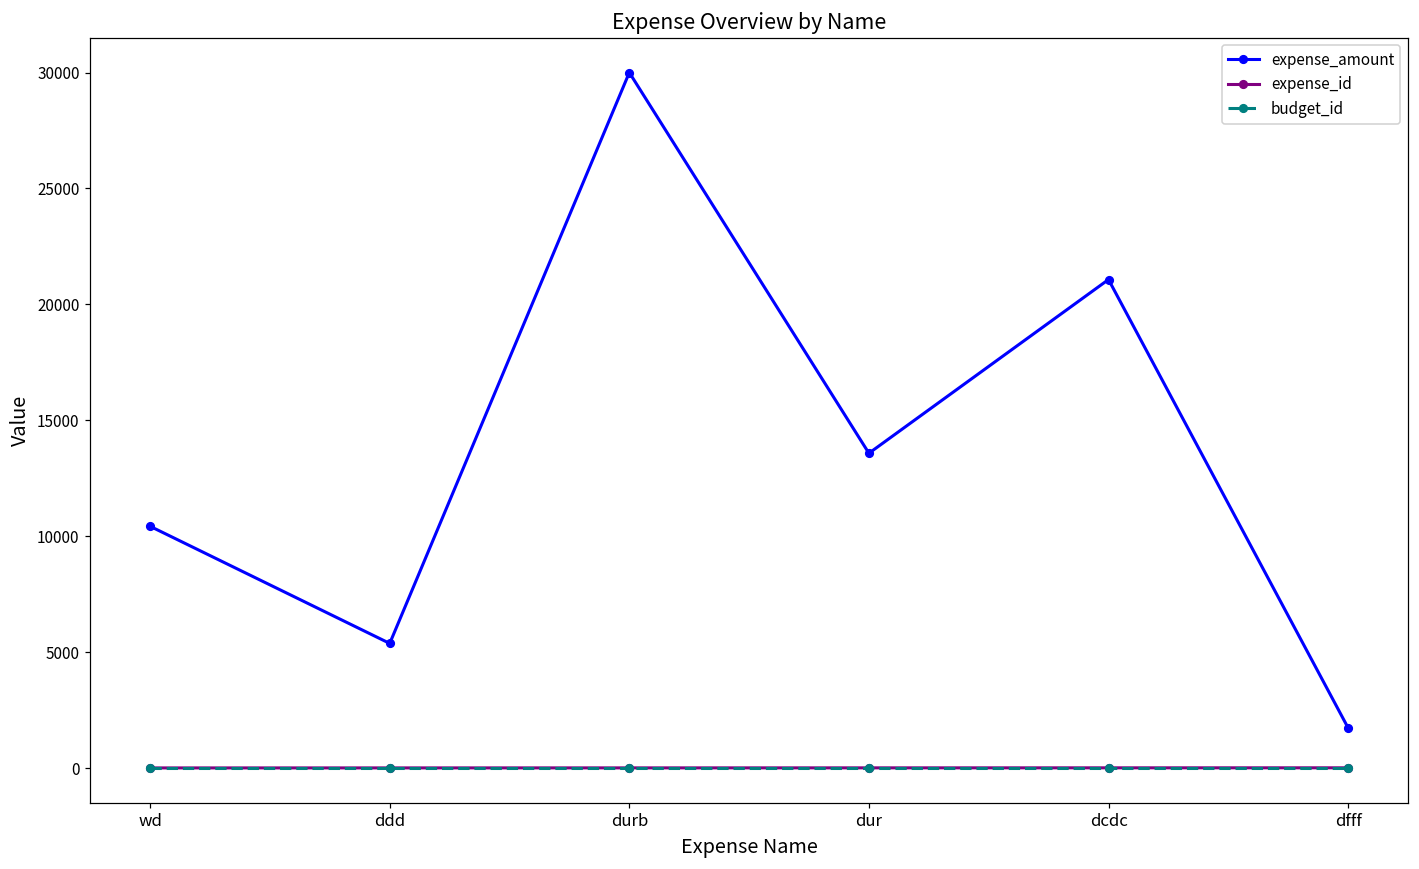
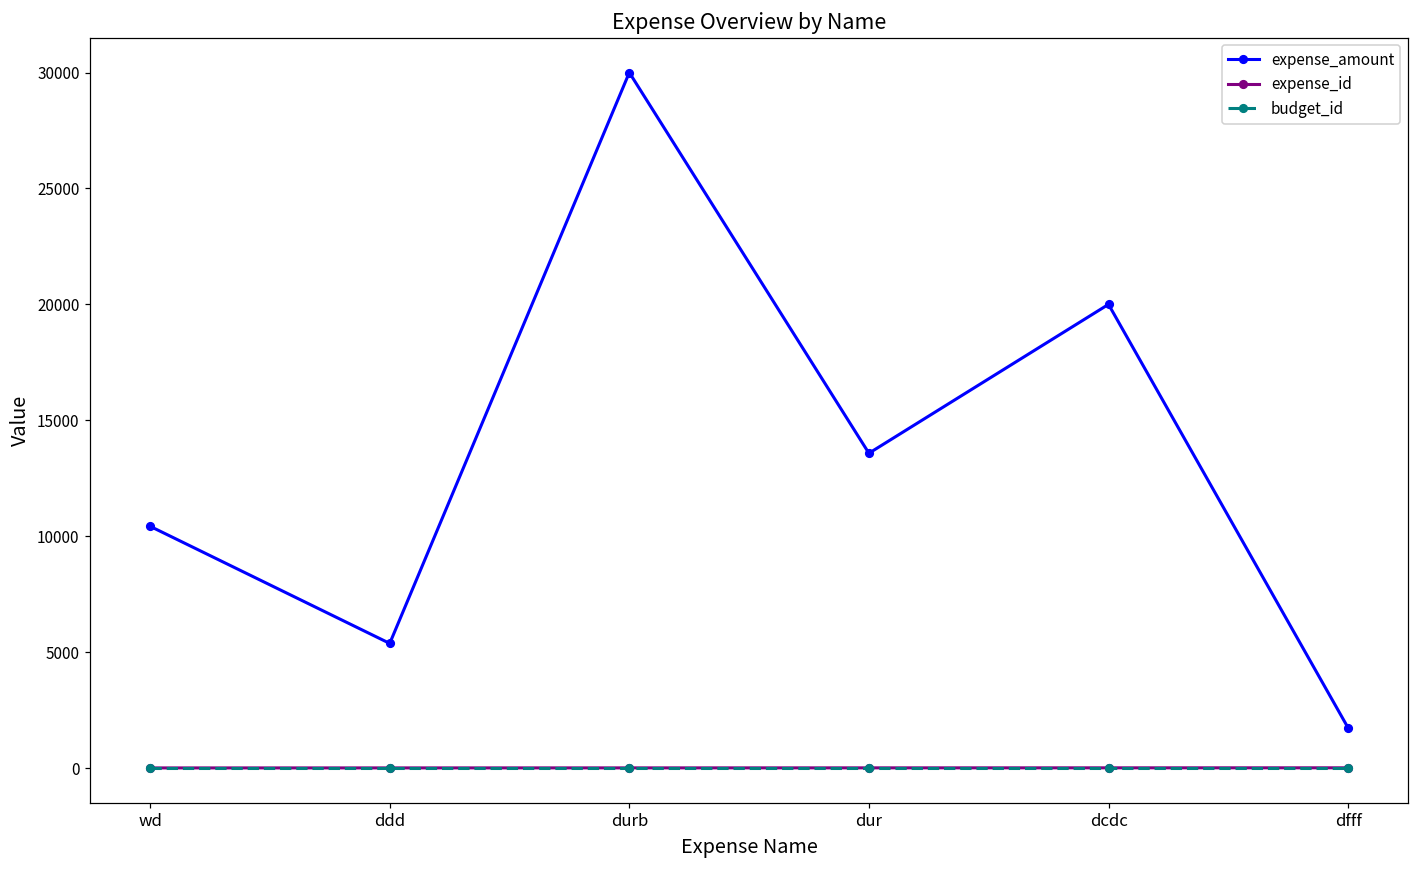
expense_amount, dcdc: 21100 -> 20000
